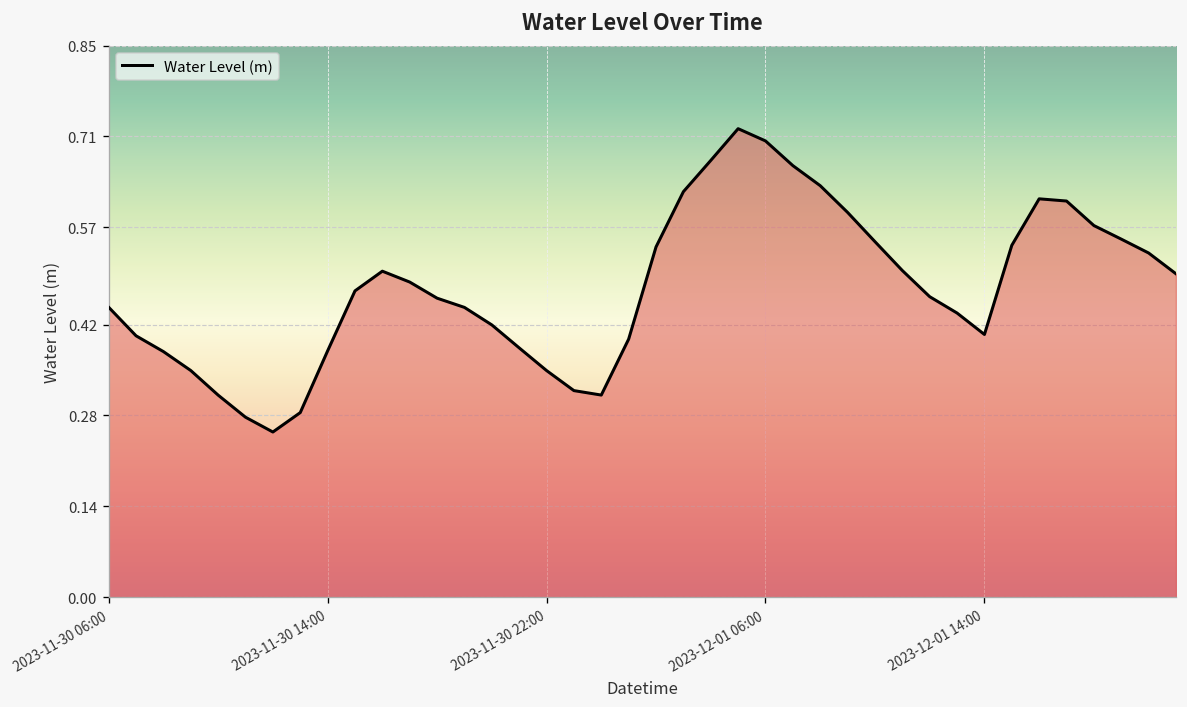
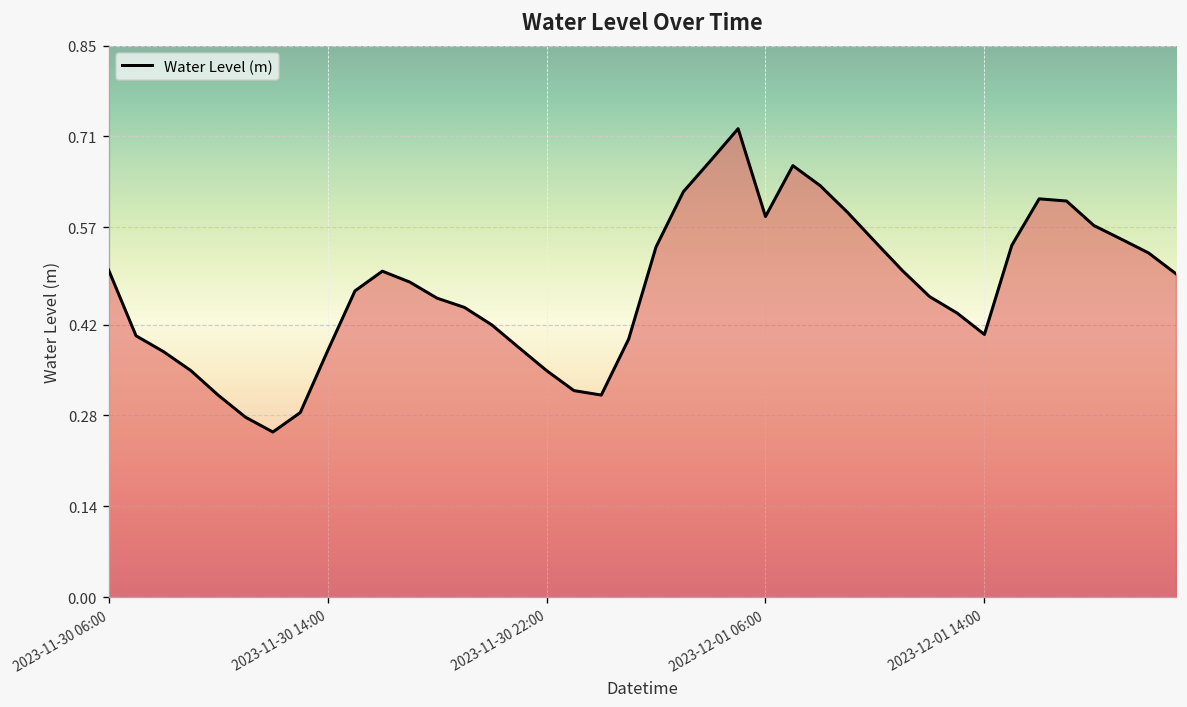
2023-11-30 06:00: 0.45 -> 0.50
2023-12-01 06:00: 0.70 -> 0.59
